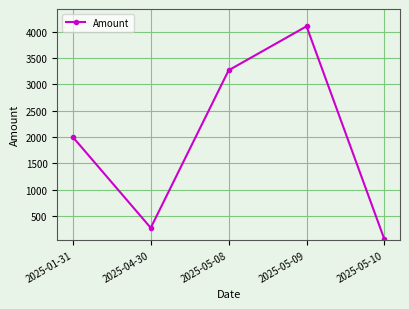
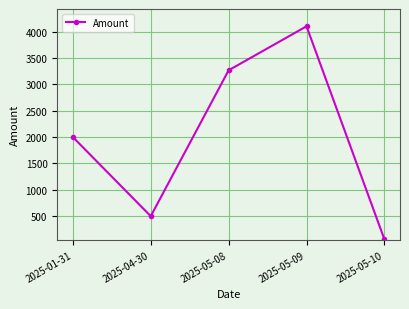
2025-04-30: 300 -> 500
